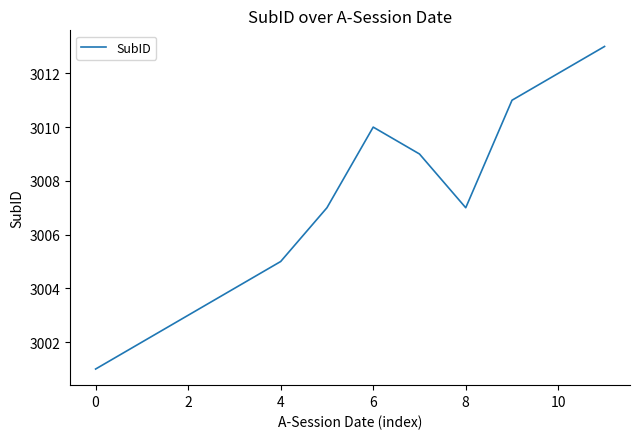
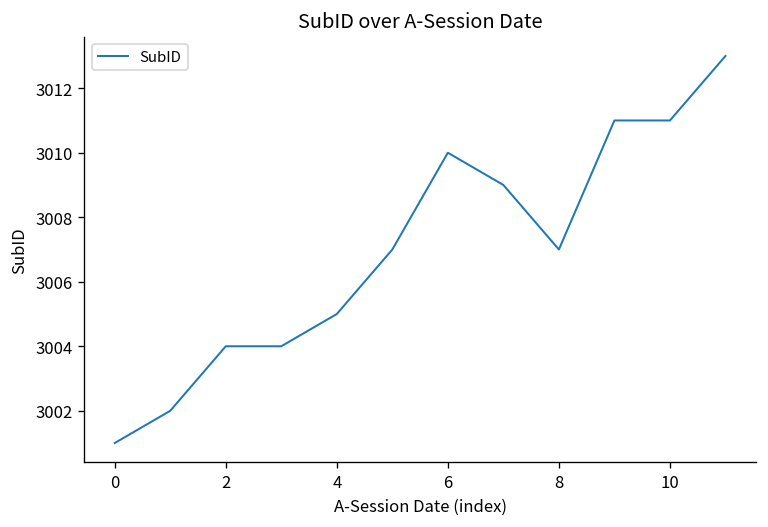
2: 3003 -> 3004
10: 3012 -> 3011
